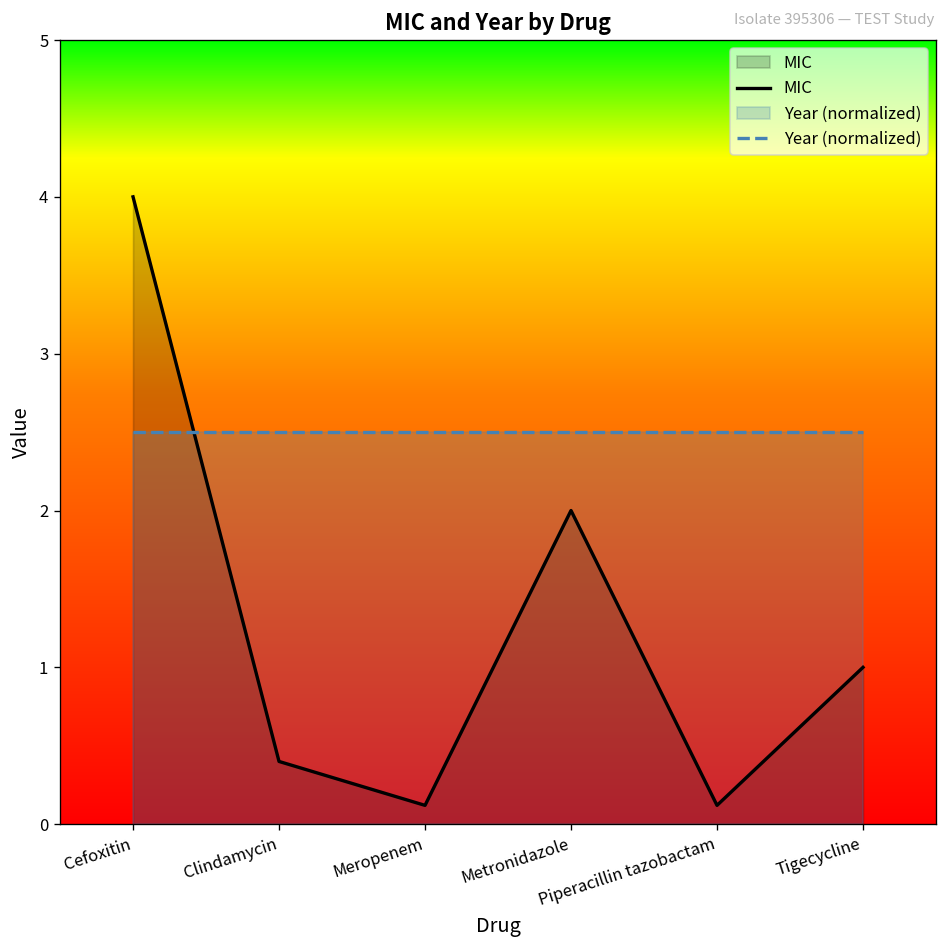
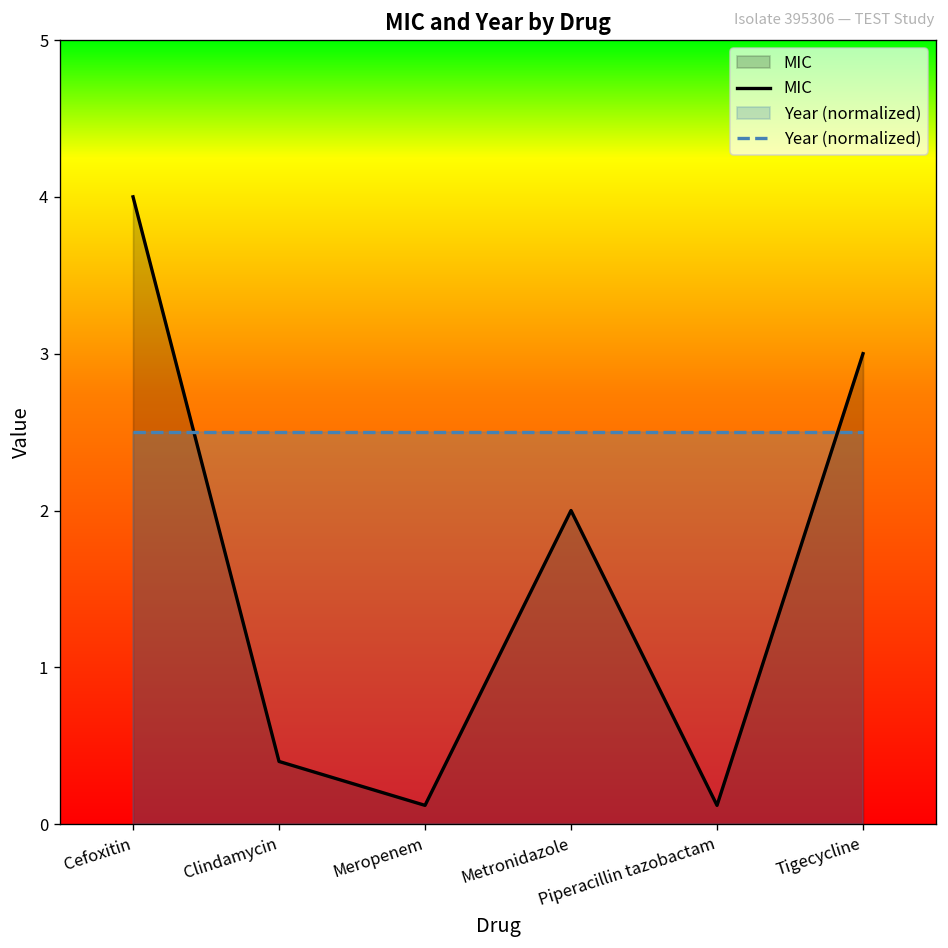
MIC, Tigecycline: 1 -> 3
